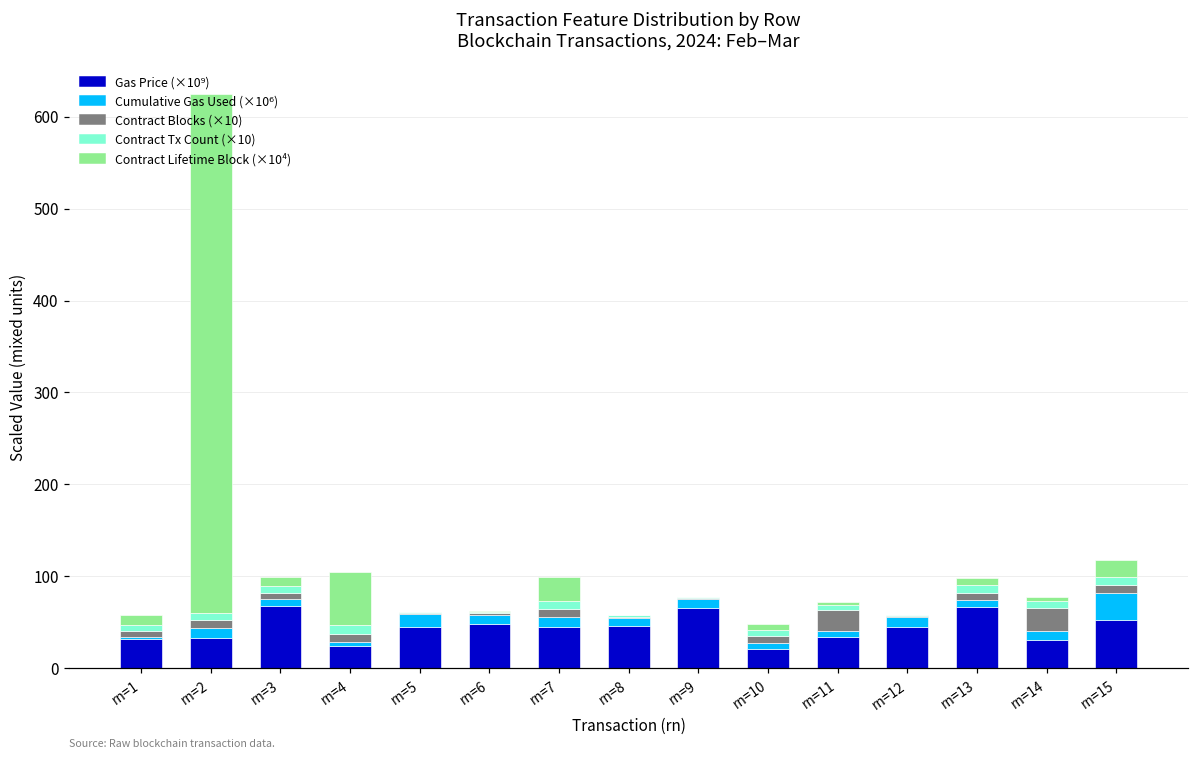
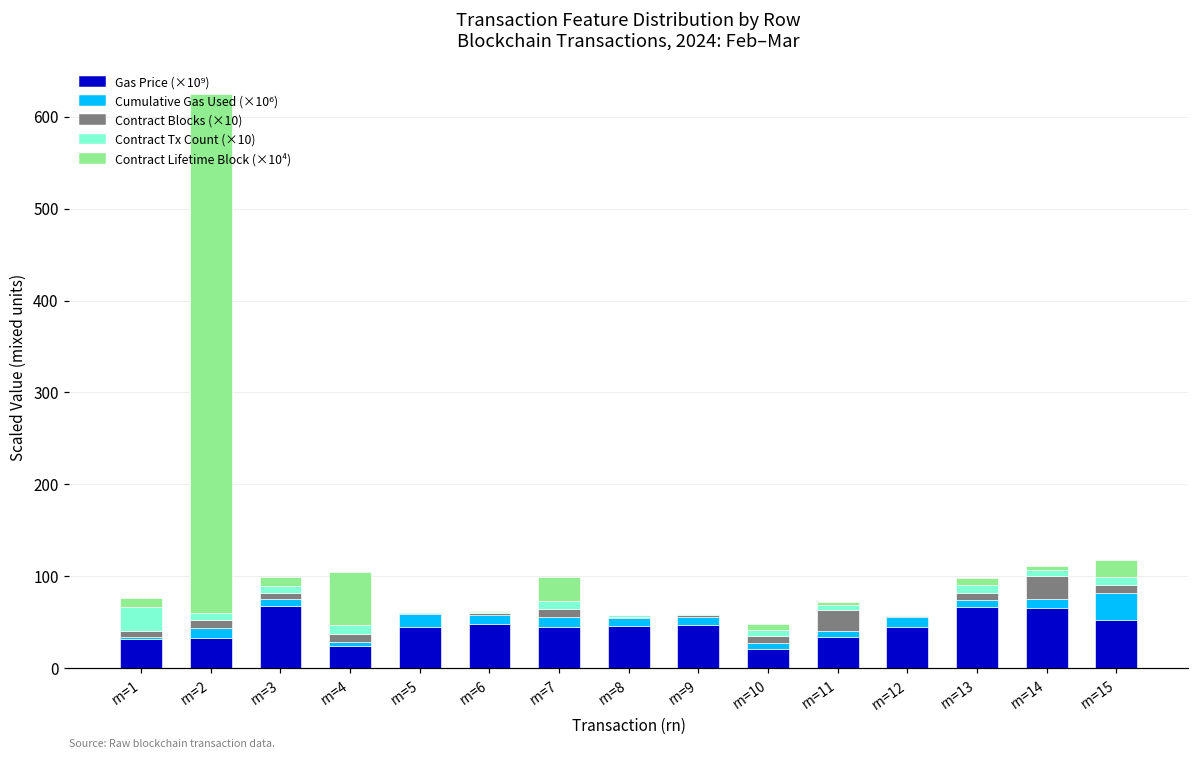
Contract Tx Count (×10), rn=1: 10 -> 30
Gas Price (×10⁹), rn=9: 70 -> 50
Gas Price (×10⁹), rn=14: 30 -> 70
